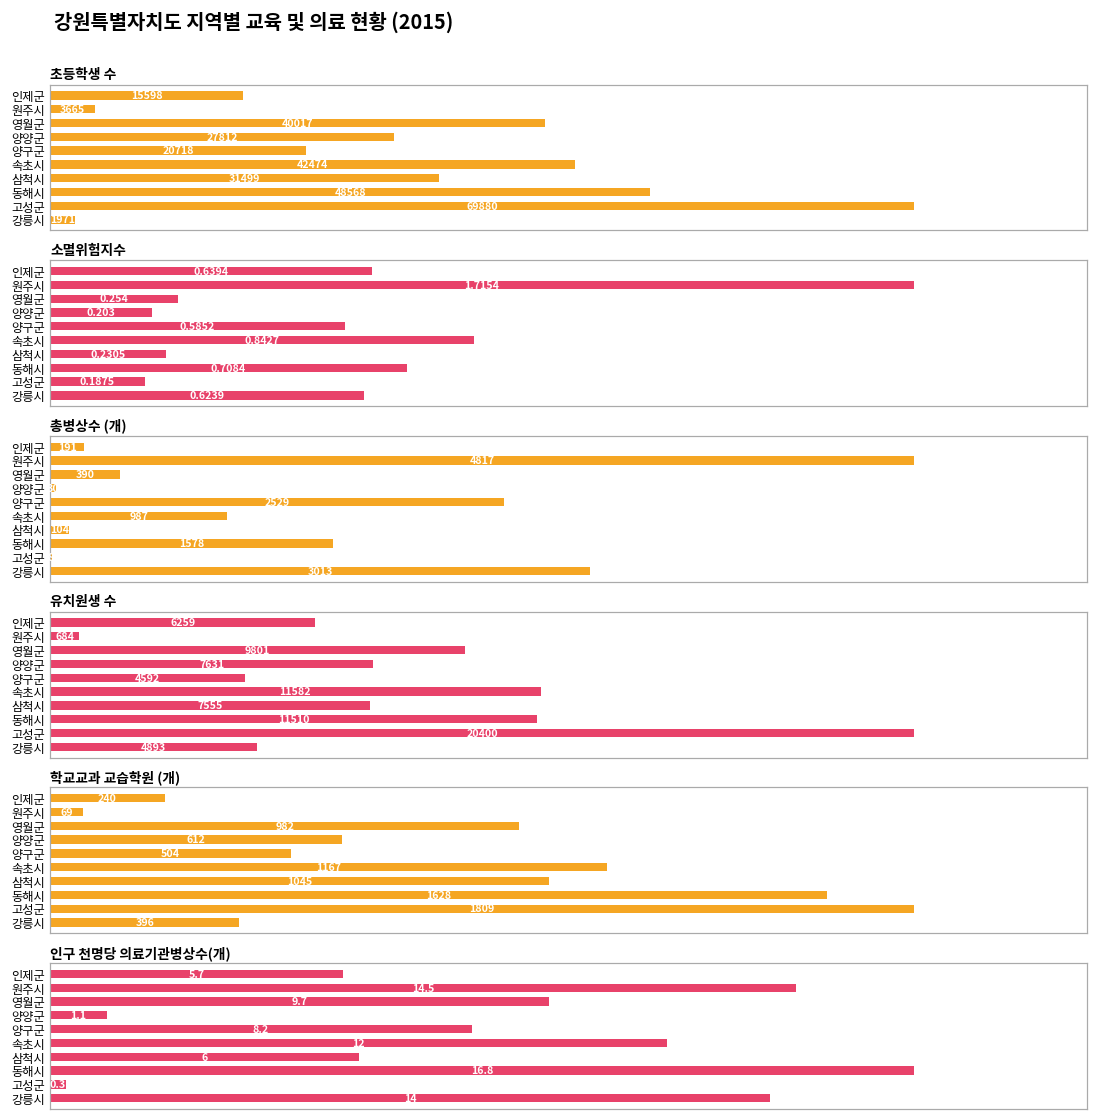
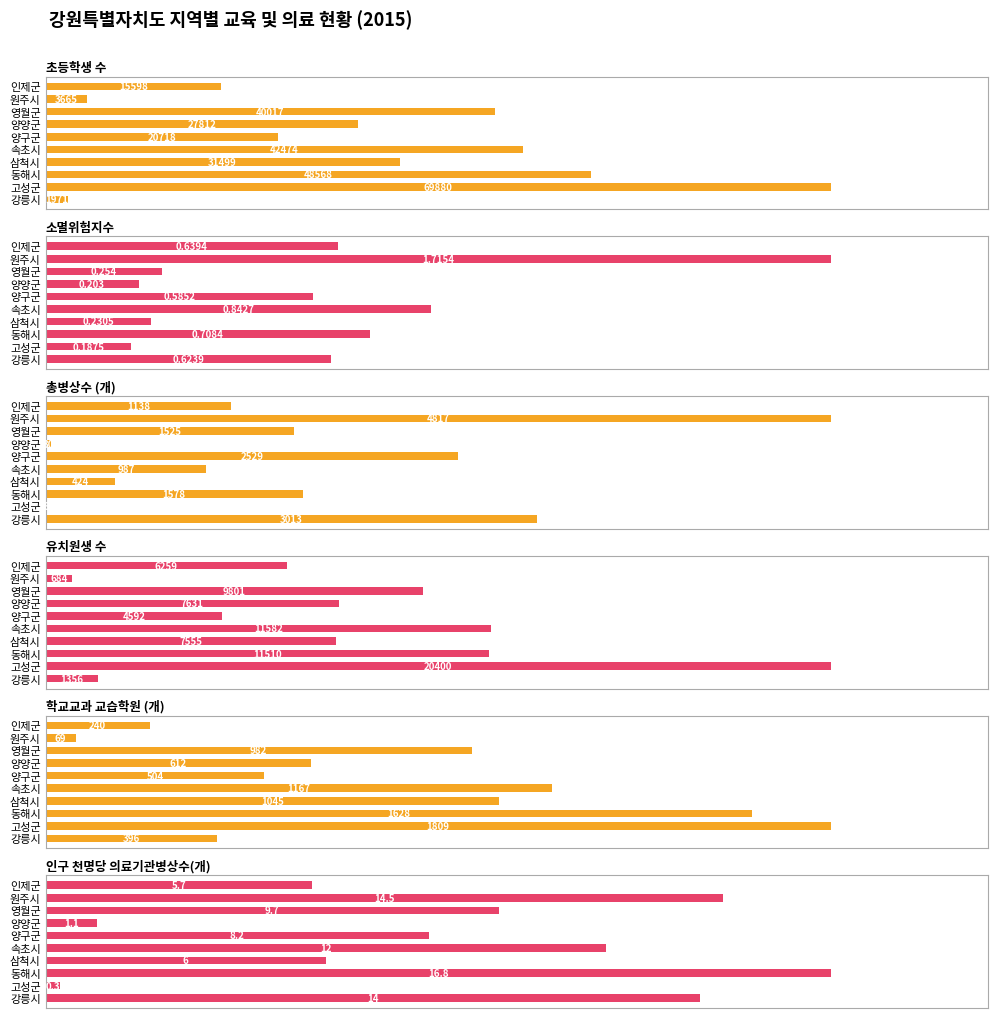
총병상수 (개), 인제군: 191 -> 1138
총병상수 (개), 영월군: 390 -> 1525
총병상수 (개), 삼척시: 104 -> 424
유치원생 수, 강릉시: 4893 -> 1356
